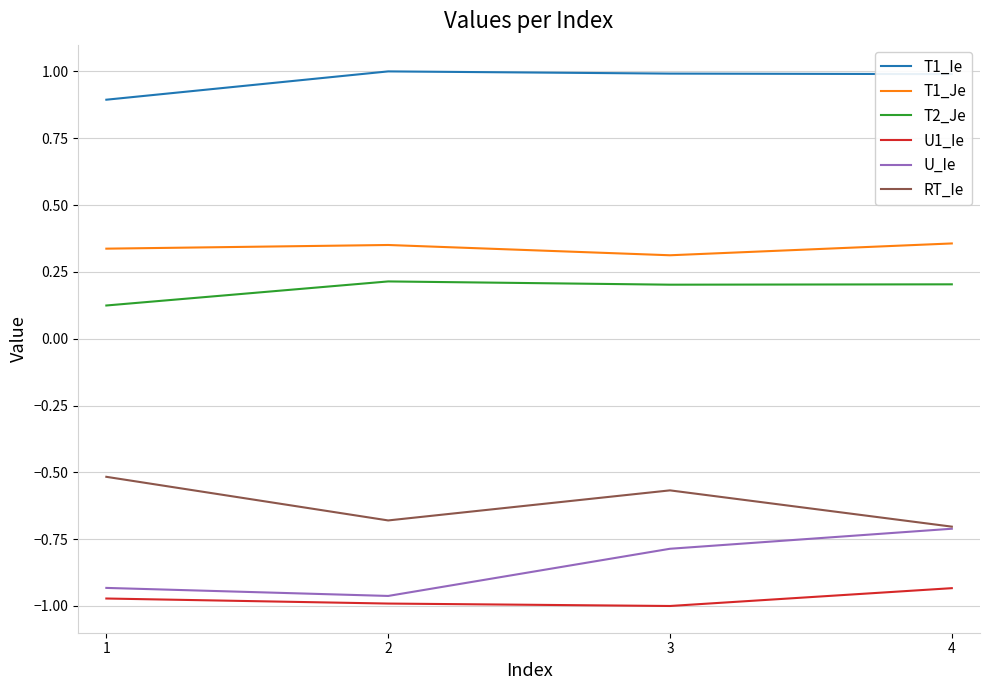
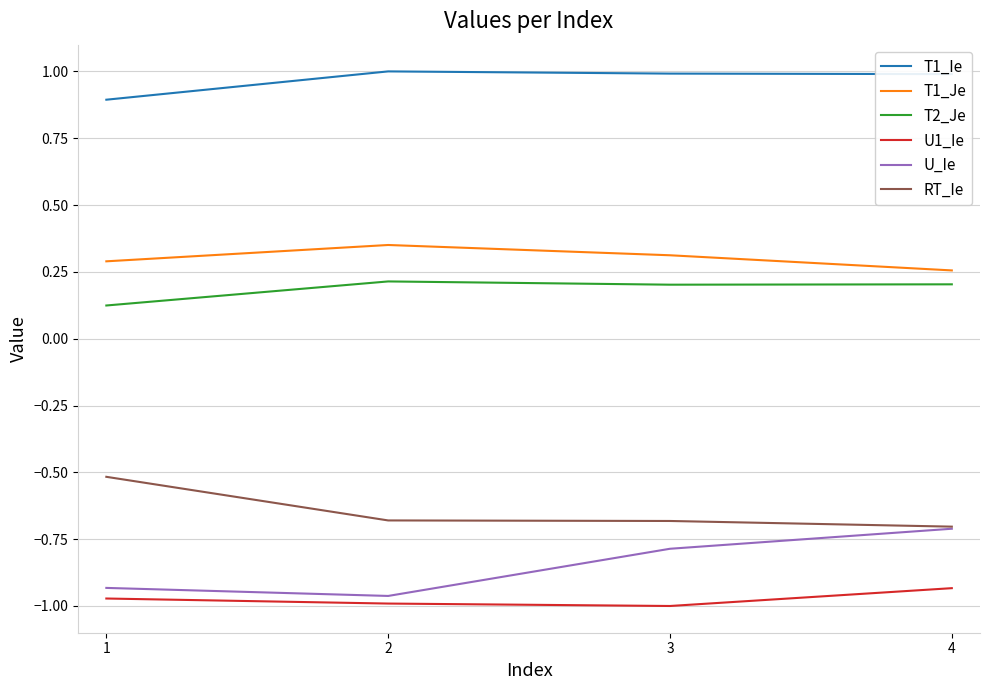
T1_Je, 1: 0.34 -> 0.29
RT_Ie, 3: -0.57 -> -0.68
T1_Je, 4: 0.36 -> 0.26
